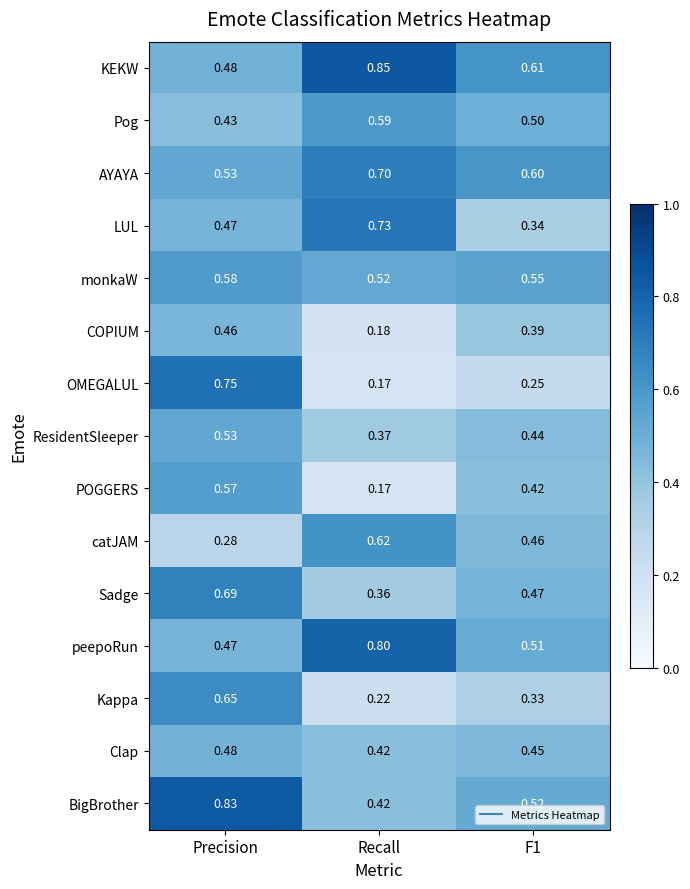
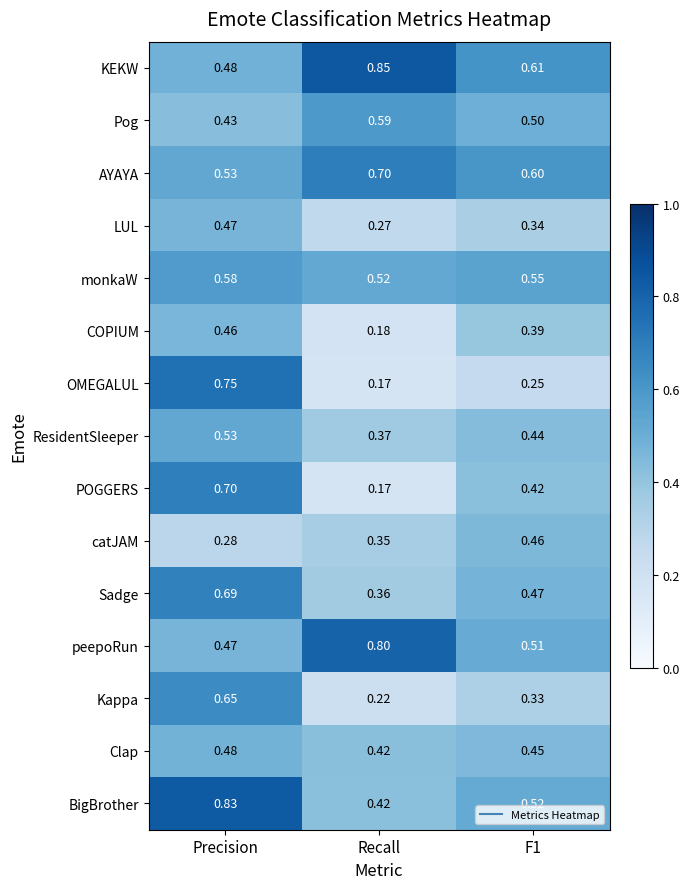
LUL, Recall: 0.73 -> 0.27
POGGERS, Precision: 0.57 -> 0.70
catJAM, Recall: 0.62 -> 0.35
